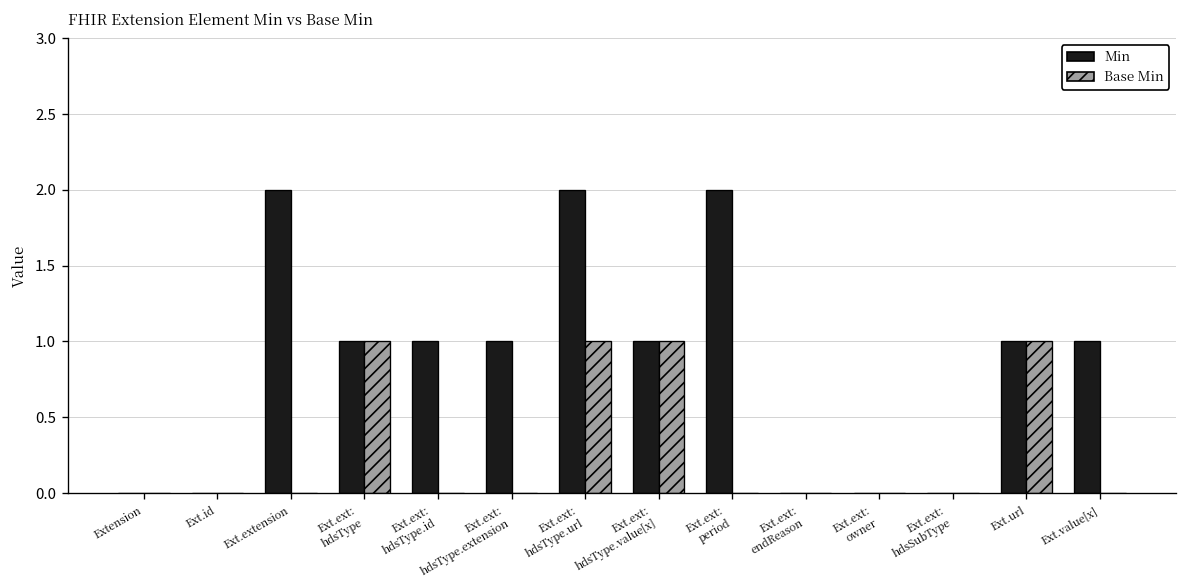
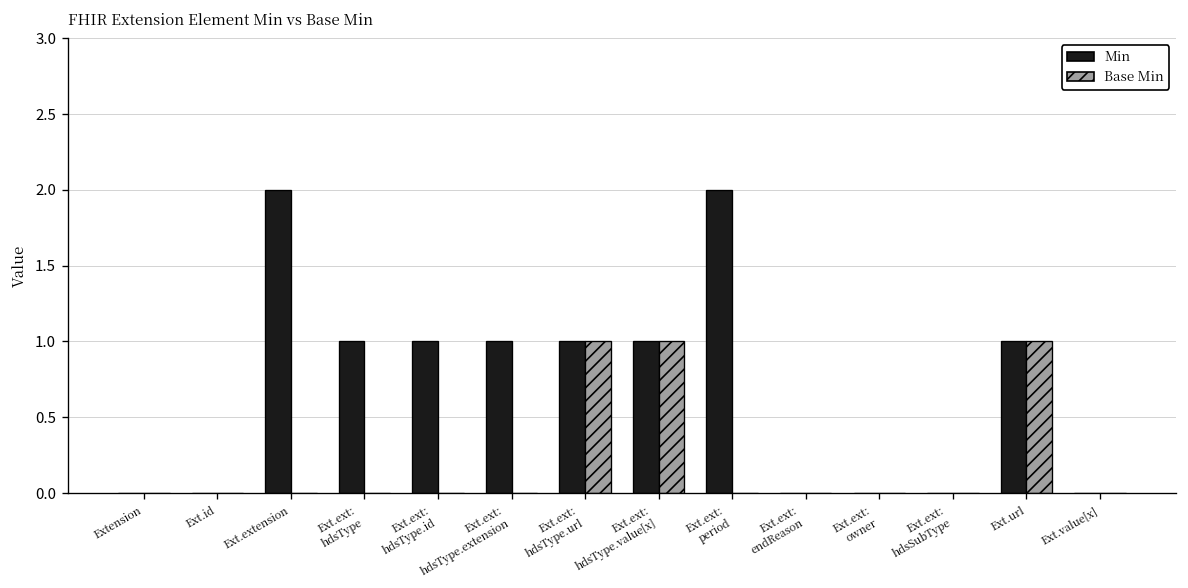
Base Min, Ext.ext: hdsType: 1 -> 0
Min, Ext.ext: hdsType.url: 2 -> 1
Min, Ext.value[x]: 1 -> 0
